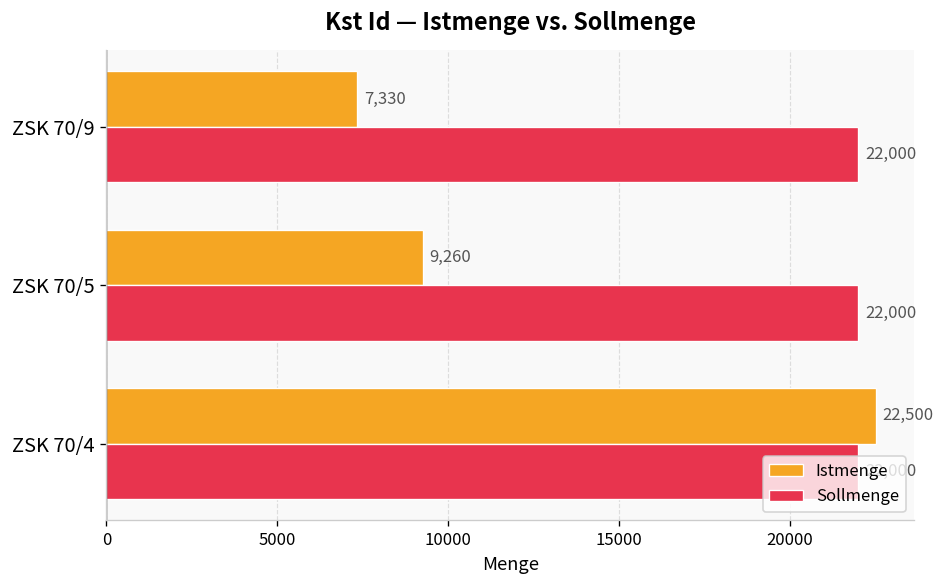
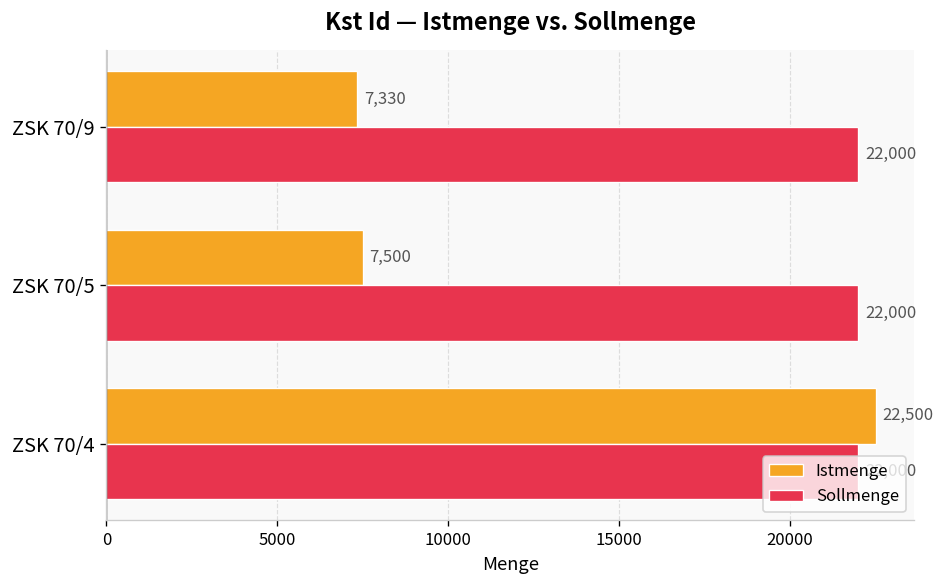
Istmenge, ZSK 70/5: 9,260 -> 7,500
